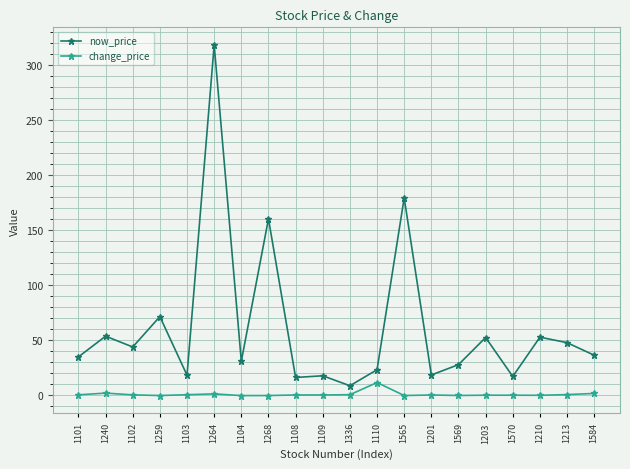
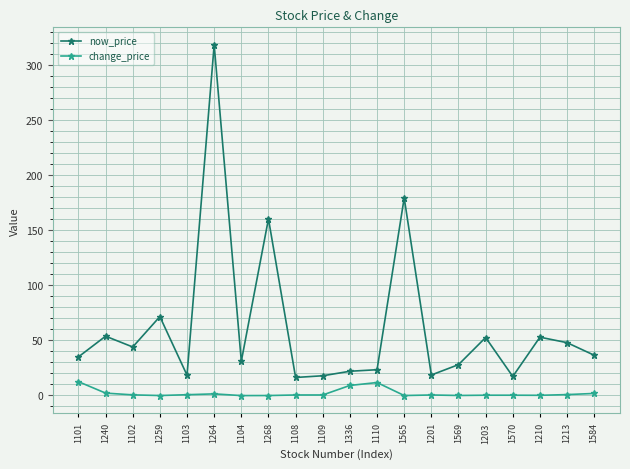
change_price, 1101: 0 -> 12
now_price, 1336: 8 -> 22
change_price, 1336: 0 -> 9
